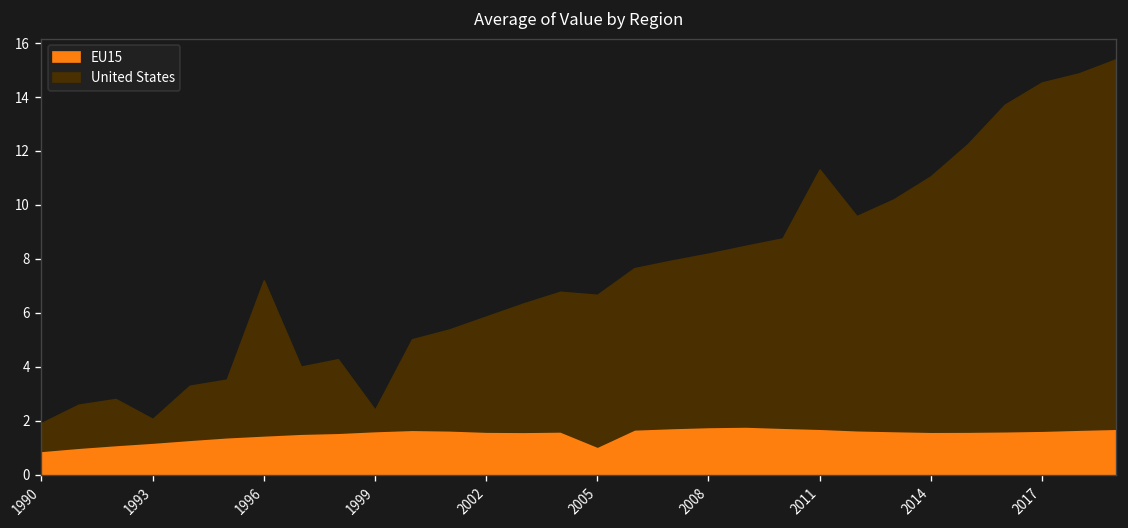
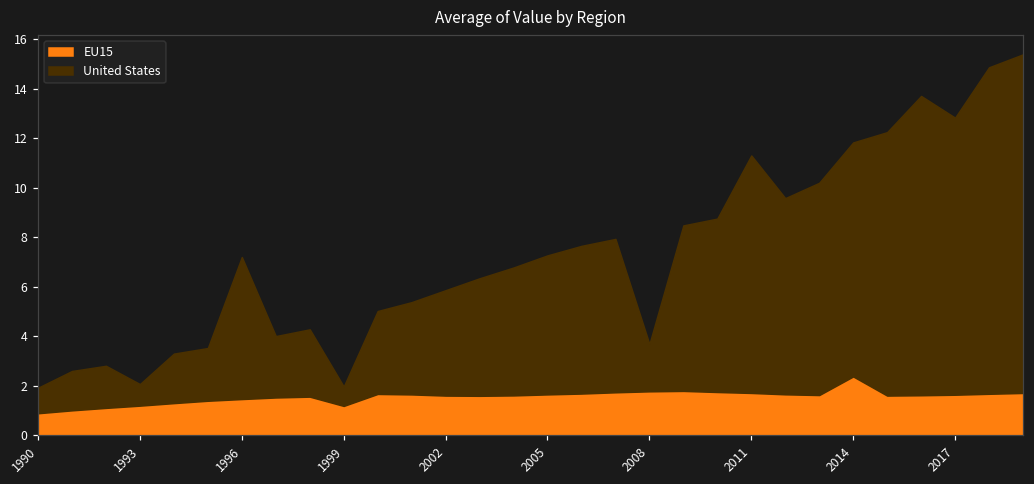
EU15, 1999: 1.6 -> 1.2
EU15, 2005: 1.0 -> 1.6
United States, 2008: 6.4 -> 1.9
EU15, 2014: 1.6 -> 2.4
United States, 2017: 12.9 -> 11.2
